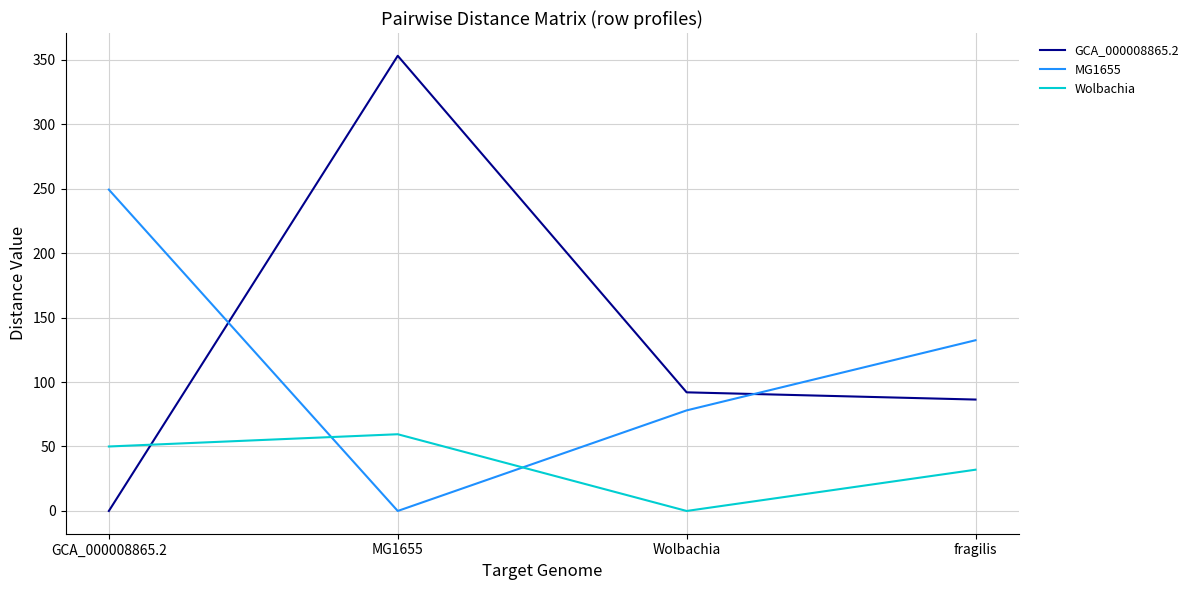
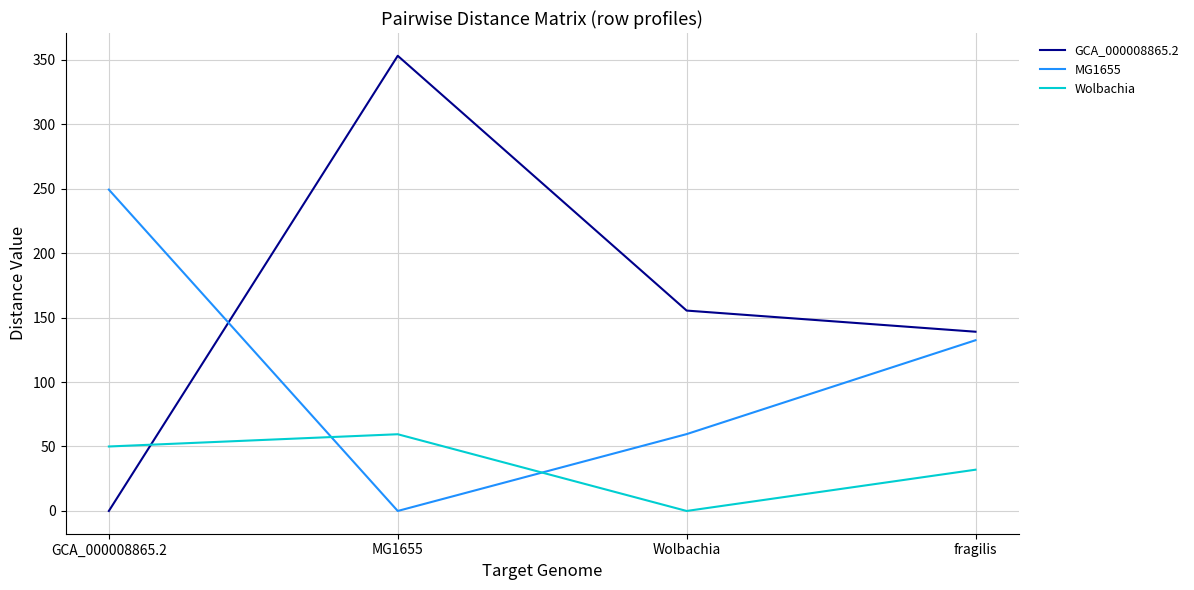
GCA_000008865.2, Wolbachia: 92 -> 155
MG1655, Wolbachia: 78 -> 60
GCA_000008865.2, fragilis: 86 -> 139
